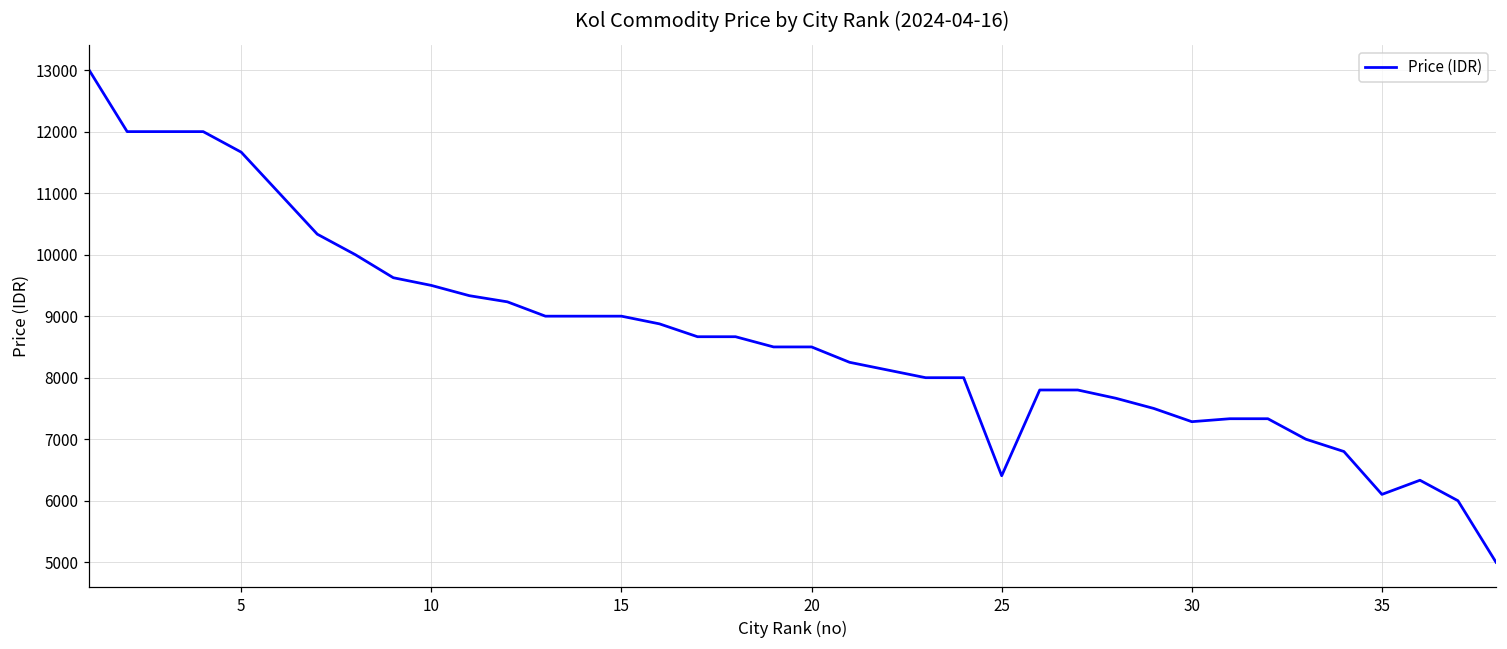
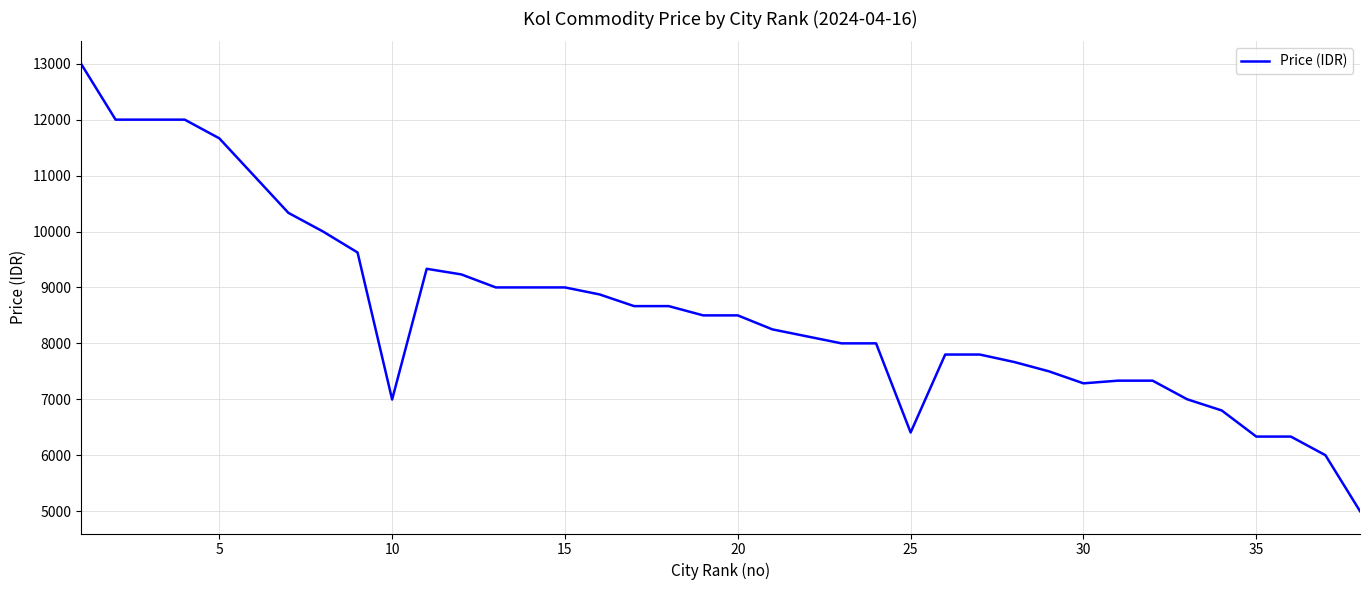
10: 9500 -> 7000
35: 6100 -> 6300
